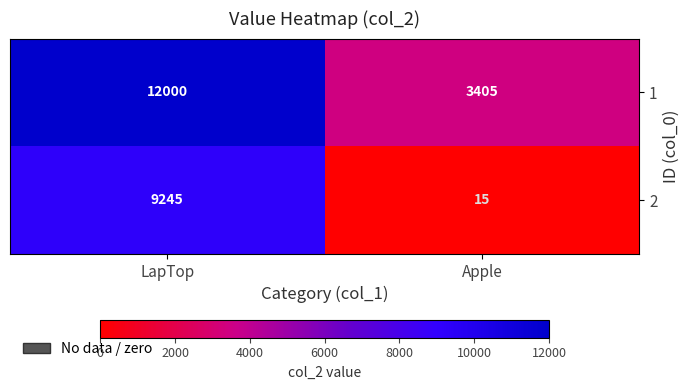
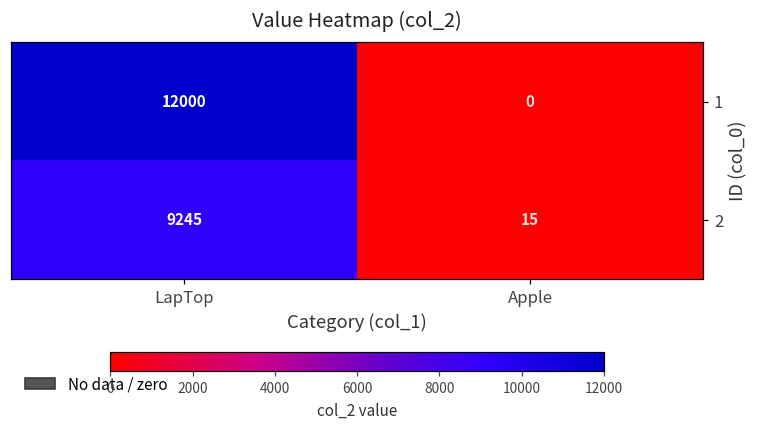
1, Apple: 3405 -> 0
